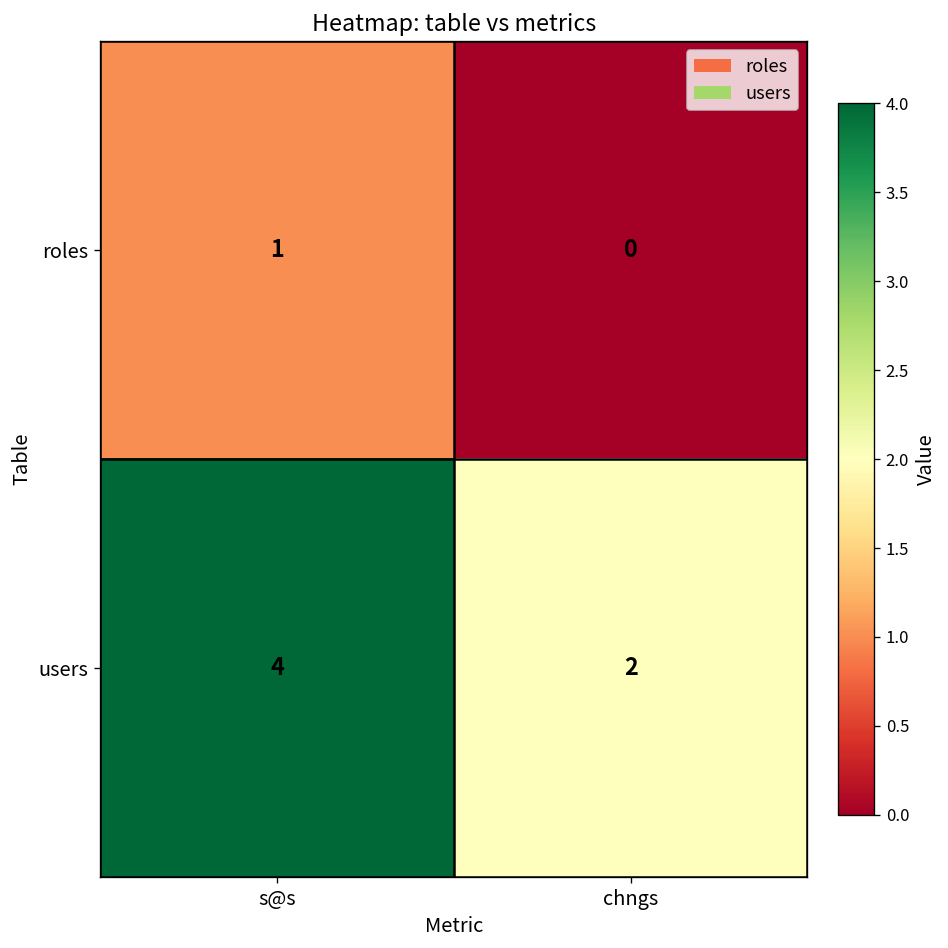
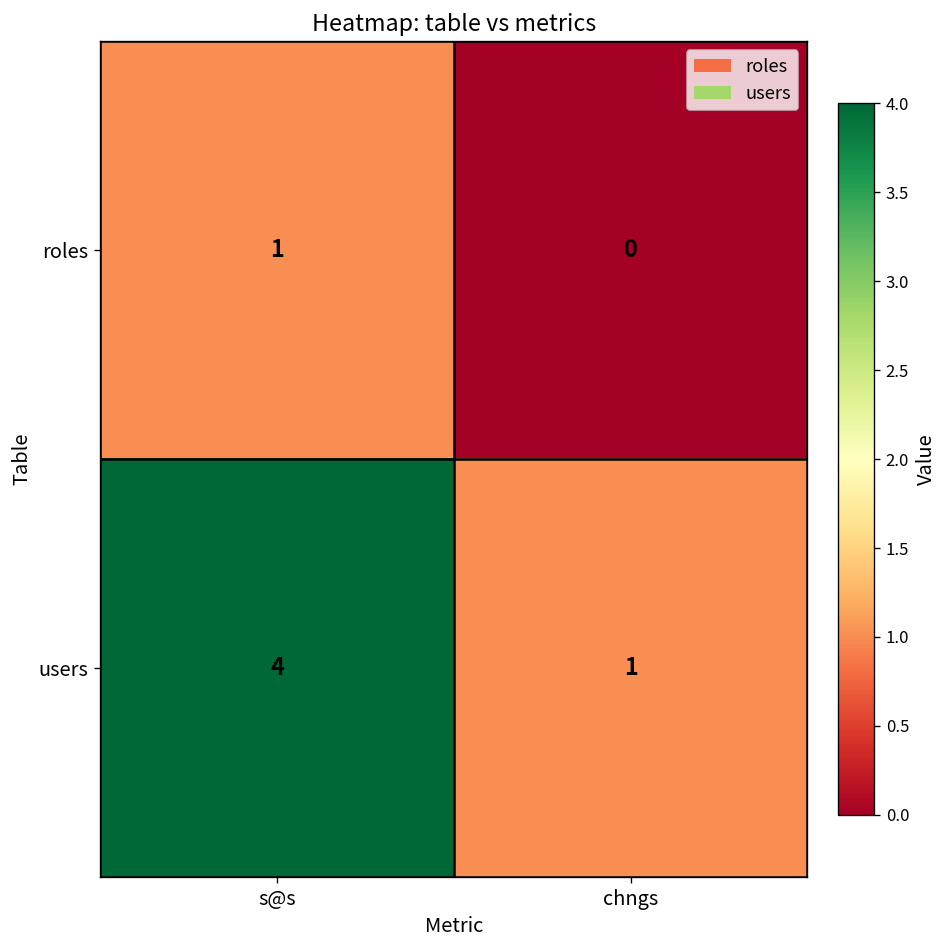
users, chngs: 2 -> 1
